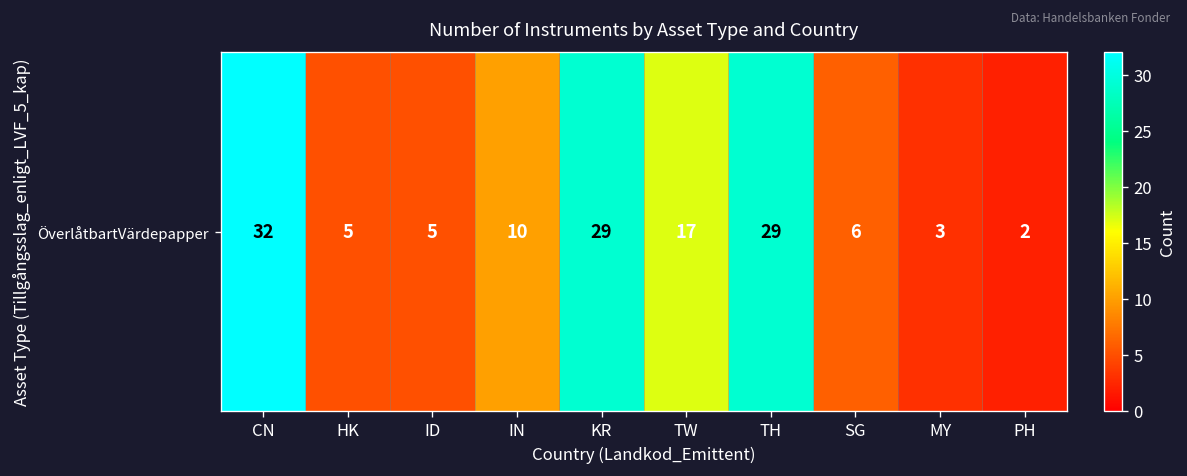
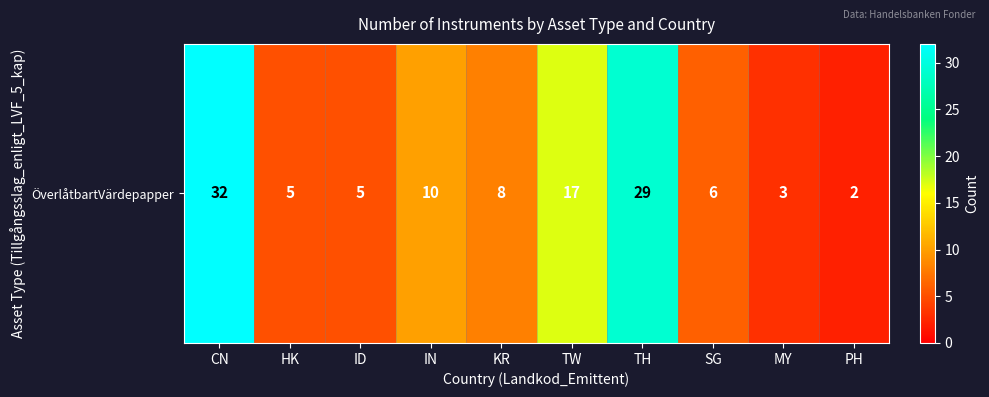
ÖverlåtbartVärdepapper, KR: 29 -> 8
